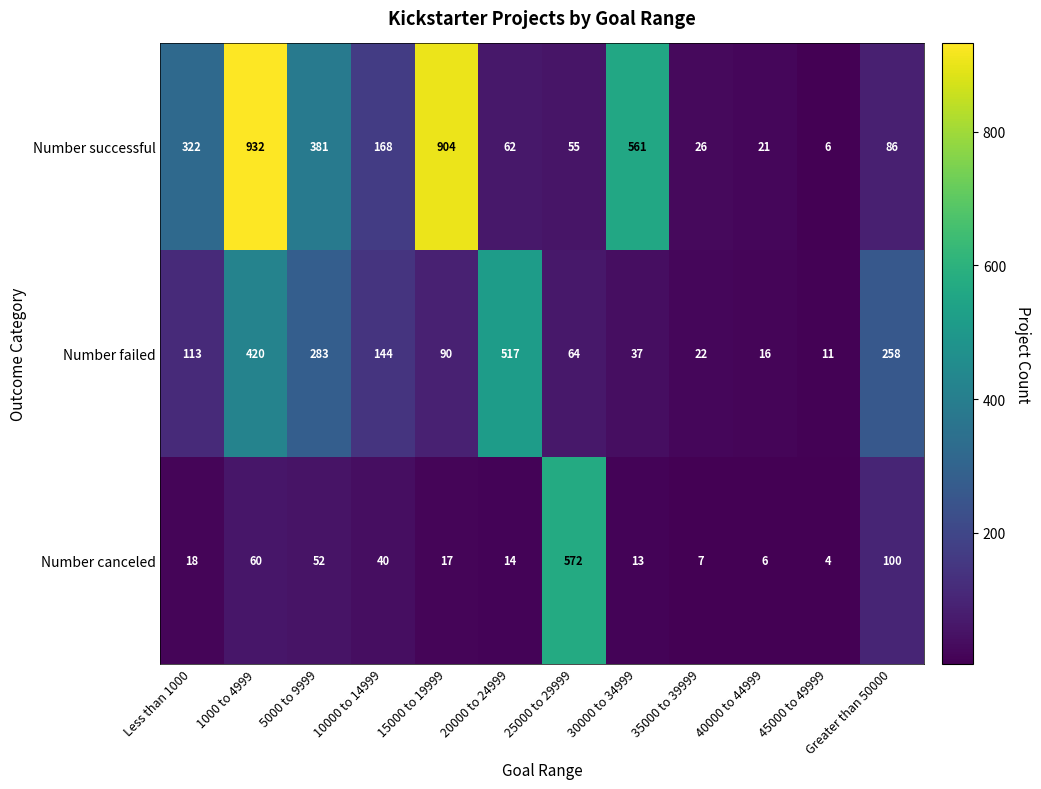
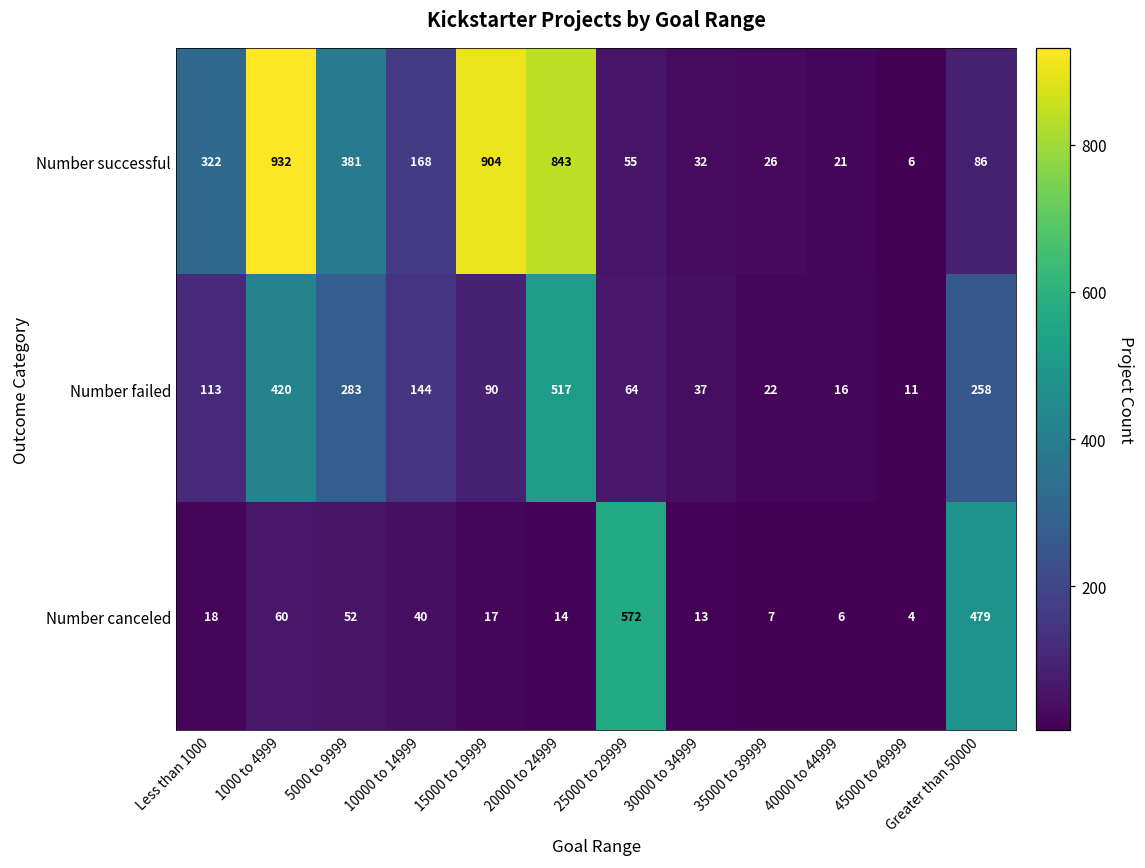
Number successful, 20000 to 24999: 62 -> 843
Number successful, 30000 to 34999: 561 -> 32
Number canceled, Greater than 50000: 100 -> 479
